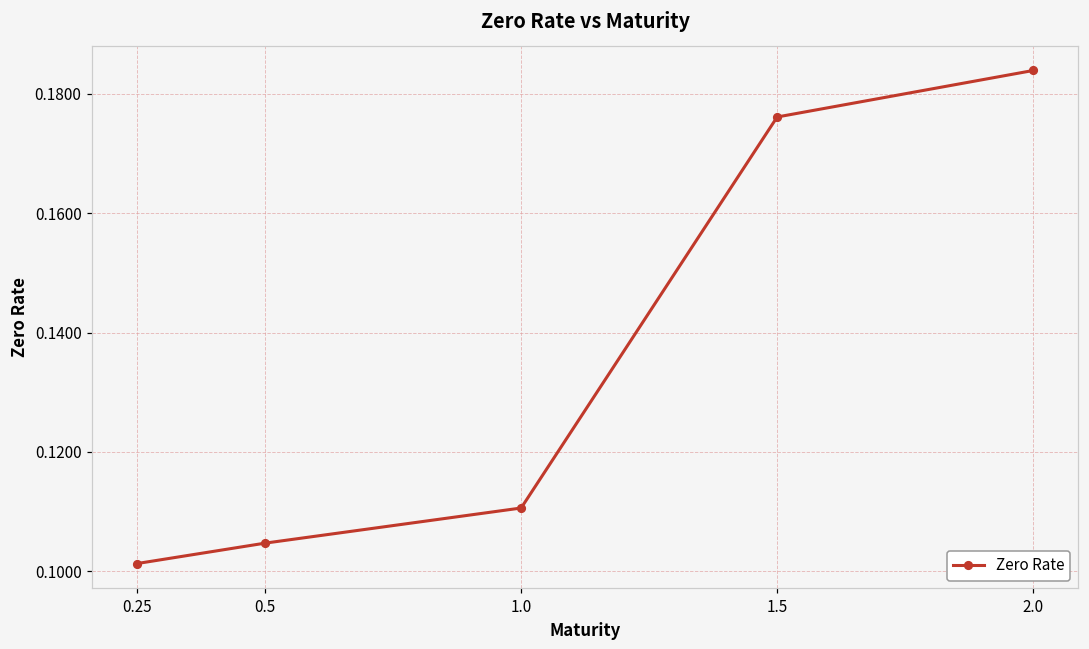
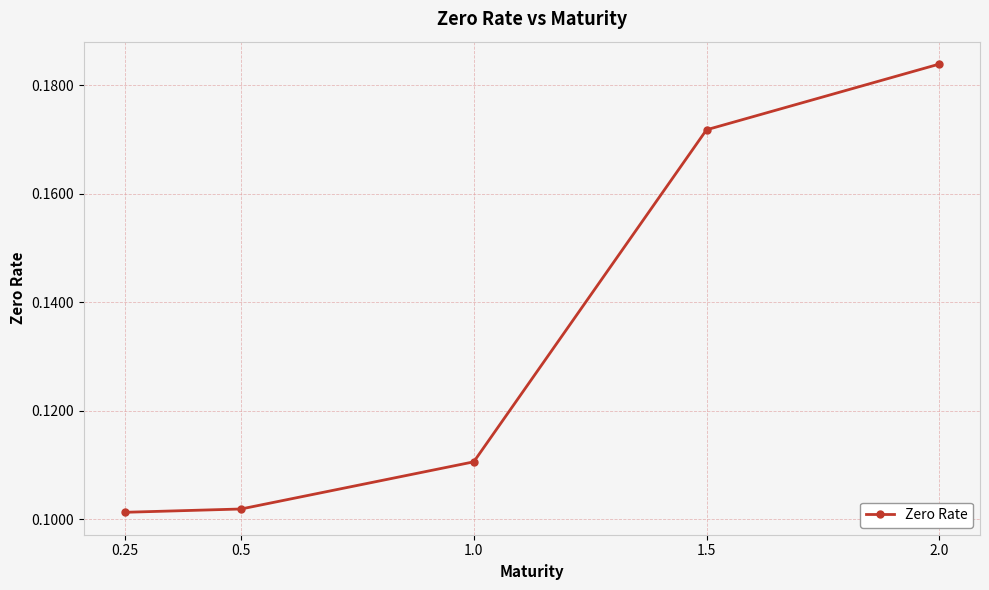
0.5: 0.105 -> 0.102
1.5: 0.176 -> 0.172
